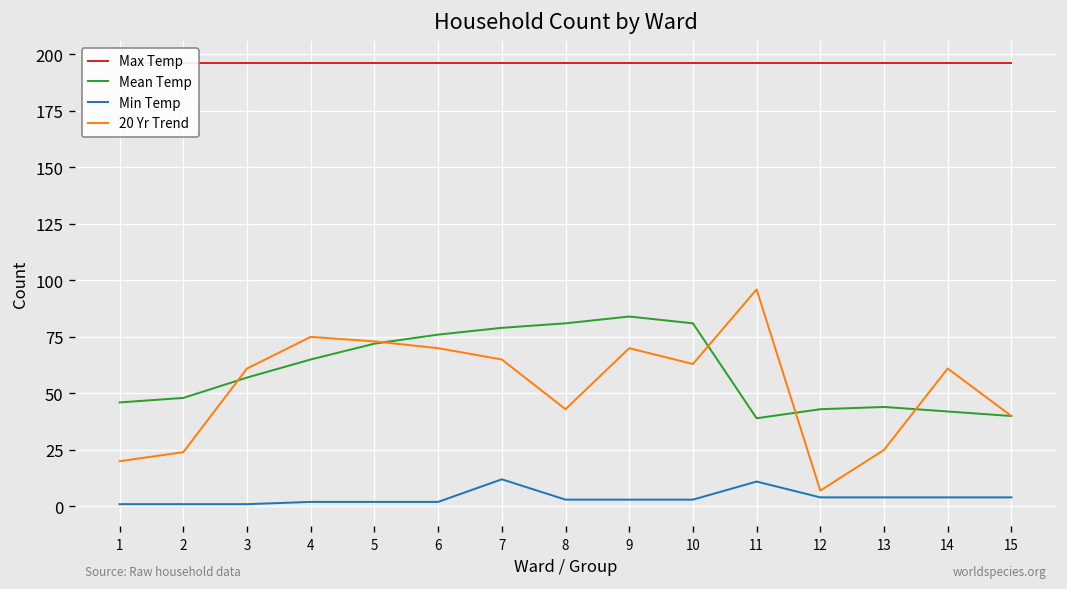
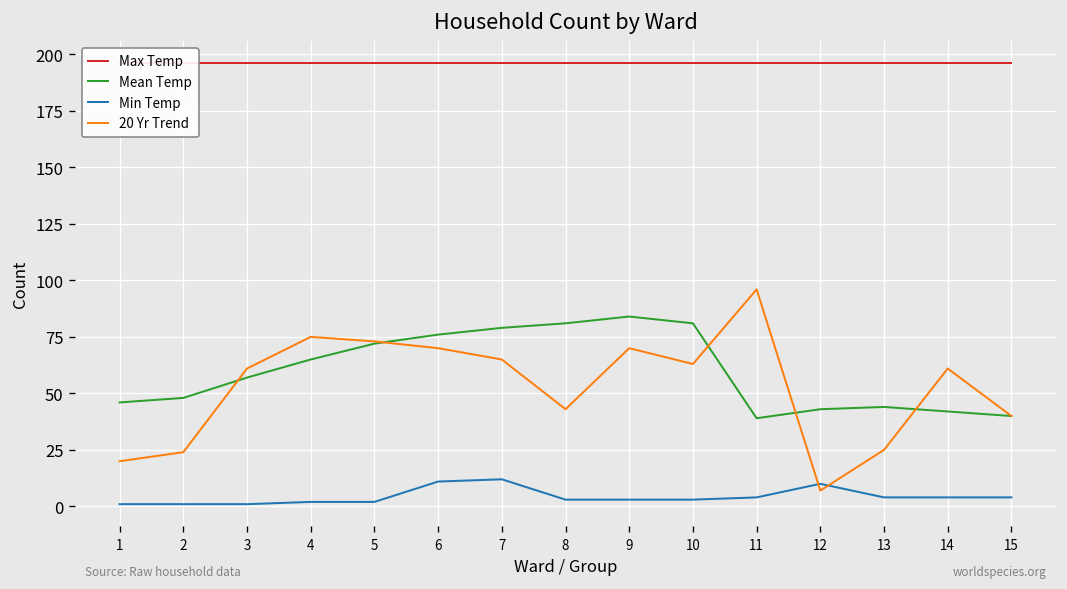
Min Temp, 6: 2 -> 11
Min Temp, 11: 11 -> 4
Min Temp, 12: 4 -> 10
